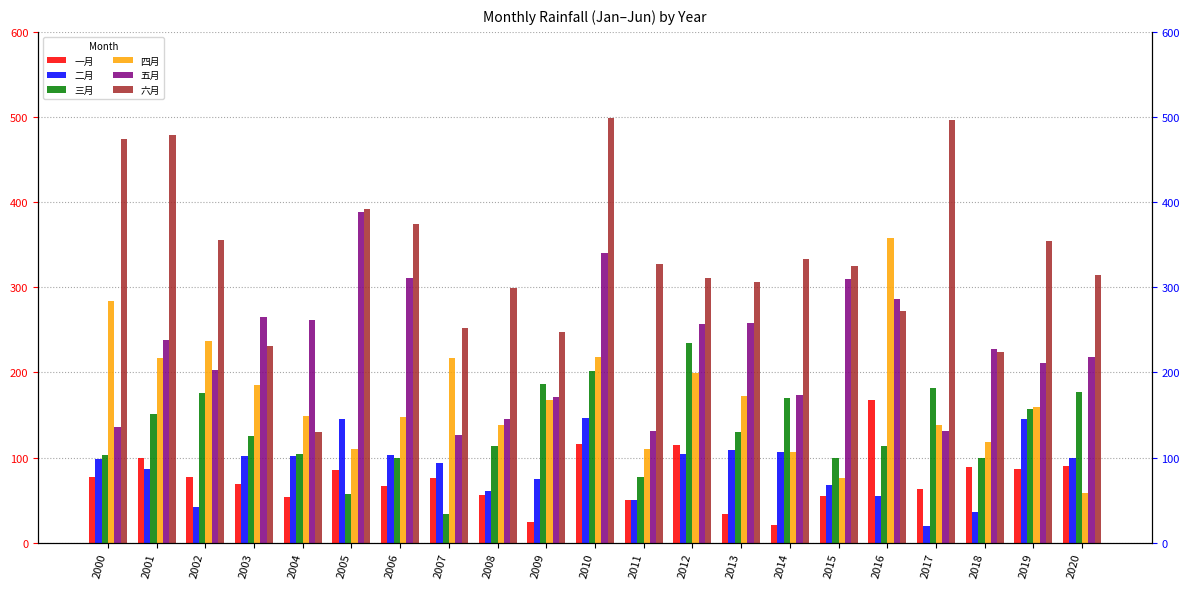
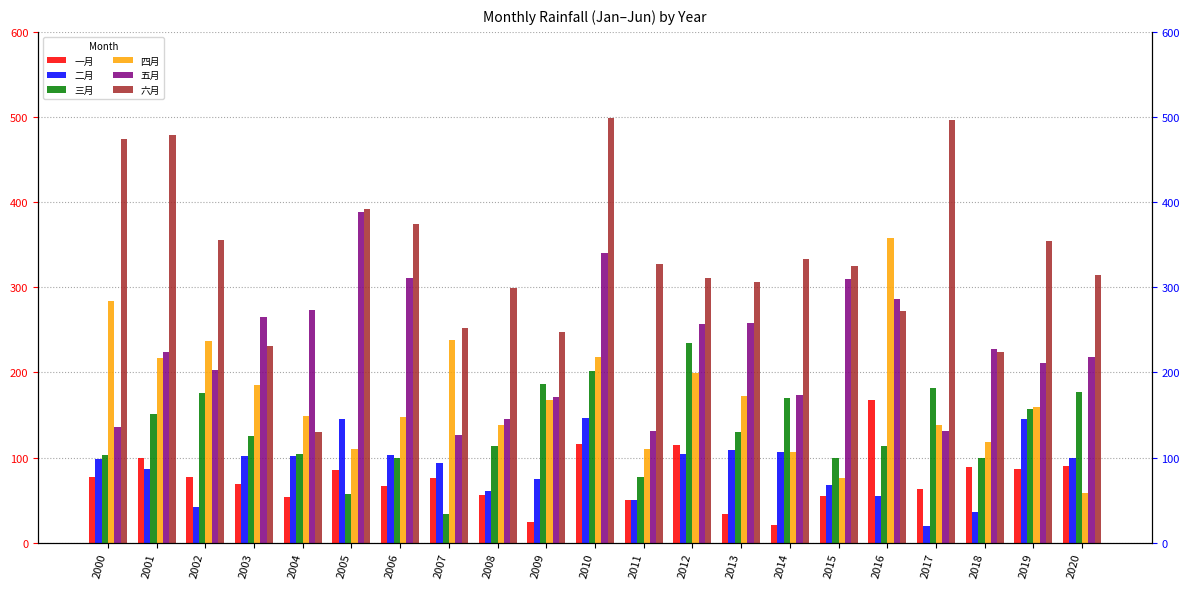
五月, 2001: 240 -> 220
五月, 2004: 260 -> 270
四月, 2007: 220 -> 240
